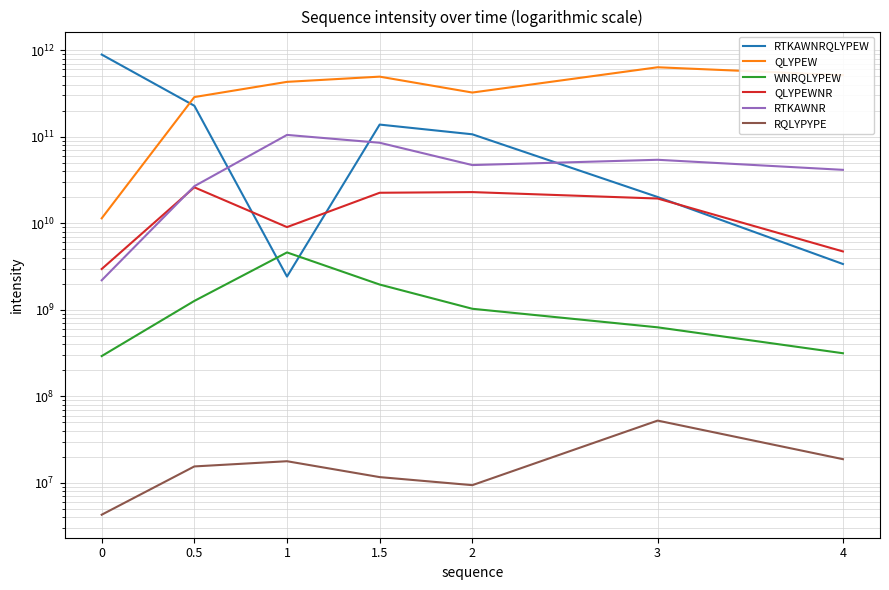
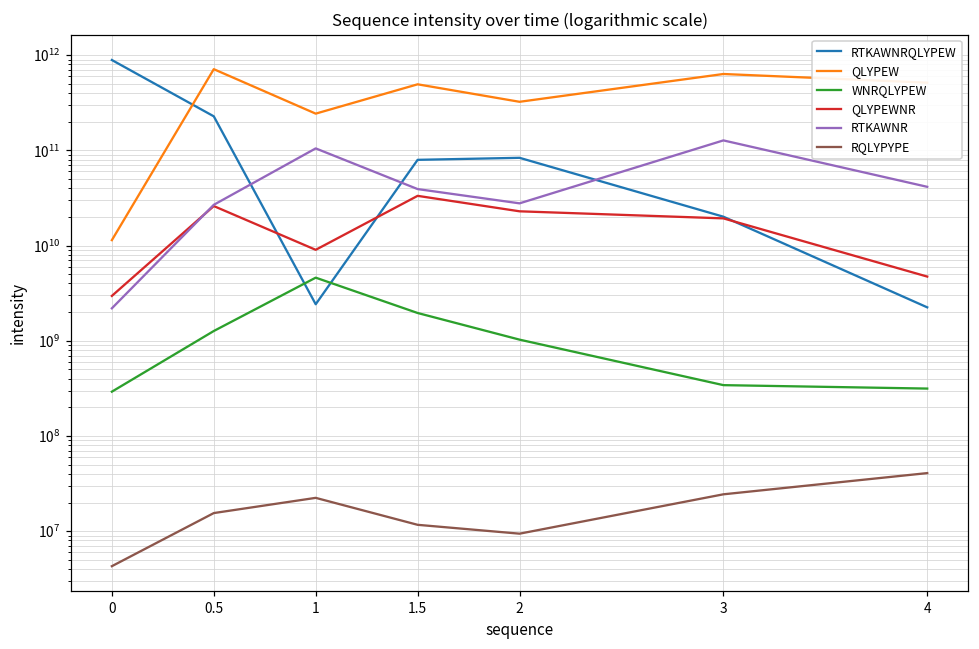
QLYPEW, 0.5: 290000000000 -> 700000000000
QLYPEW, 1: 400000000000 -> 240000000000
RQLYPYPE, 1: 18000000 -> 22000000
RTKAWNRQLYPEW, 1.5: 140000000000 -> 80000000000
QLYPEWNR, 1.5: 23000000000 -> 33000000000
RTKAWNR, 1.5: 90000000000 -> 40000000000
RTKAWNRQLYPEW, 2: 110000000000 -> 80000000000
RTKAWNR, 2: 50000000000 -> 28000000000
WNRQLYPEW, 3: 600000000 -> 340000000
RTKAWNR, 3: 50000000000 -> 130000000000
RQLYPYPE, 3: 50000000 -> 24000000
RTKAWNRQLYPEW, 4: 3400000000 -> 2200000000
RQLYPYPE, 4: 19000000 -> 40000000
